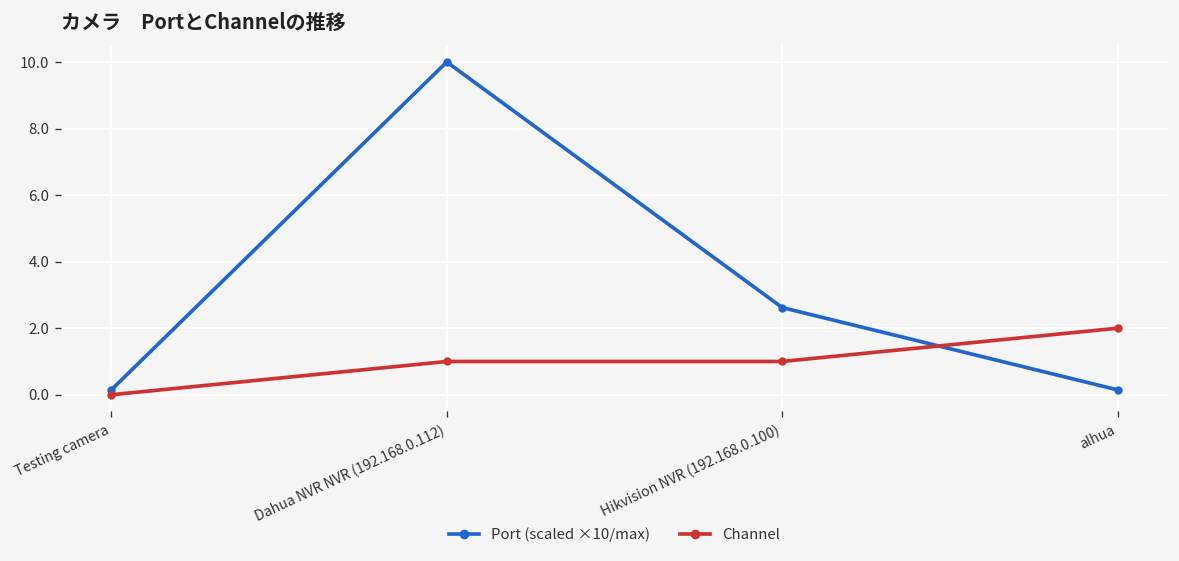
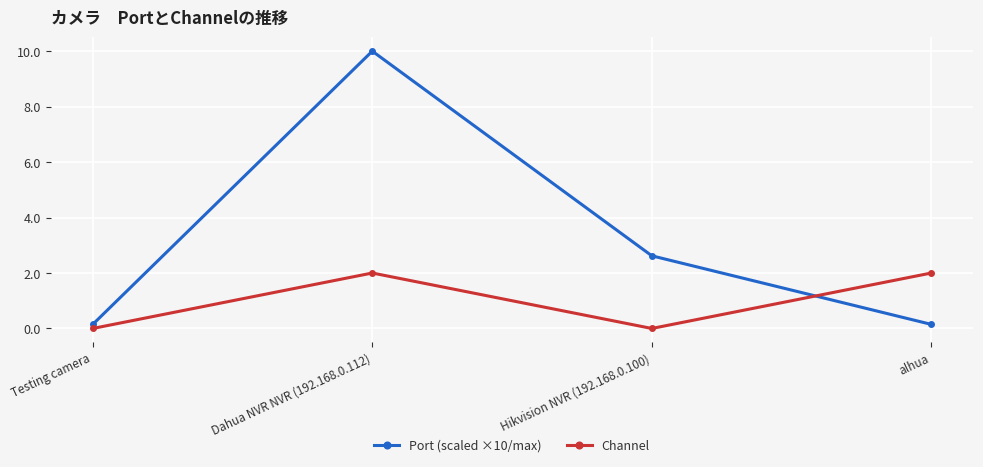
Channel, Dahua NVR NVR (192.168.0.112): 1 -> 2
Channel, Hikvision NVR (192.168.0.100): 1 -> 0
